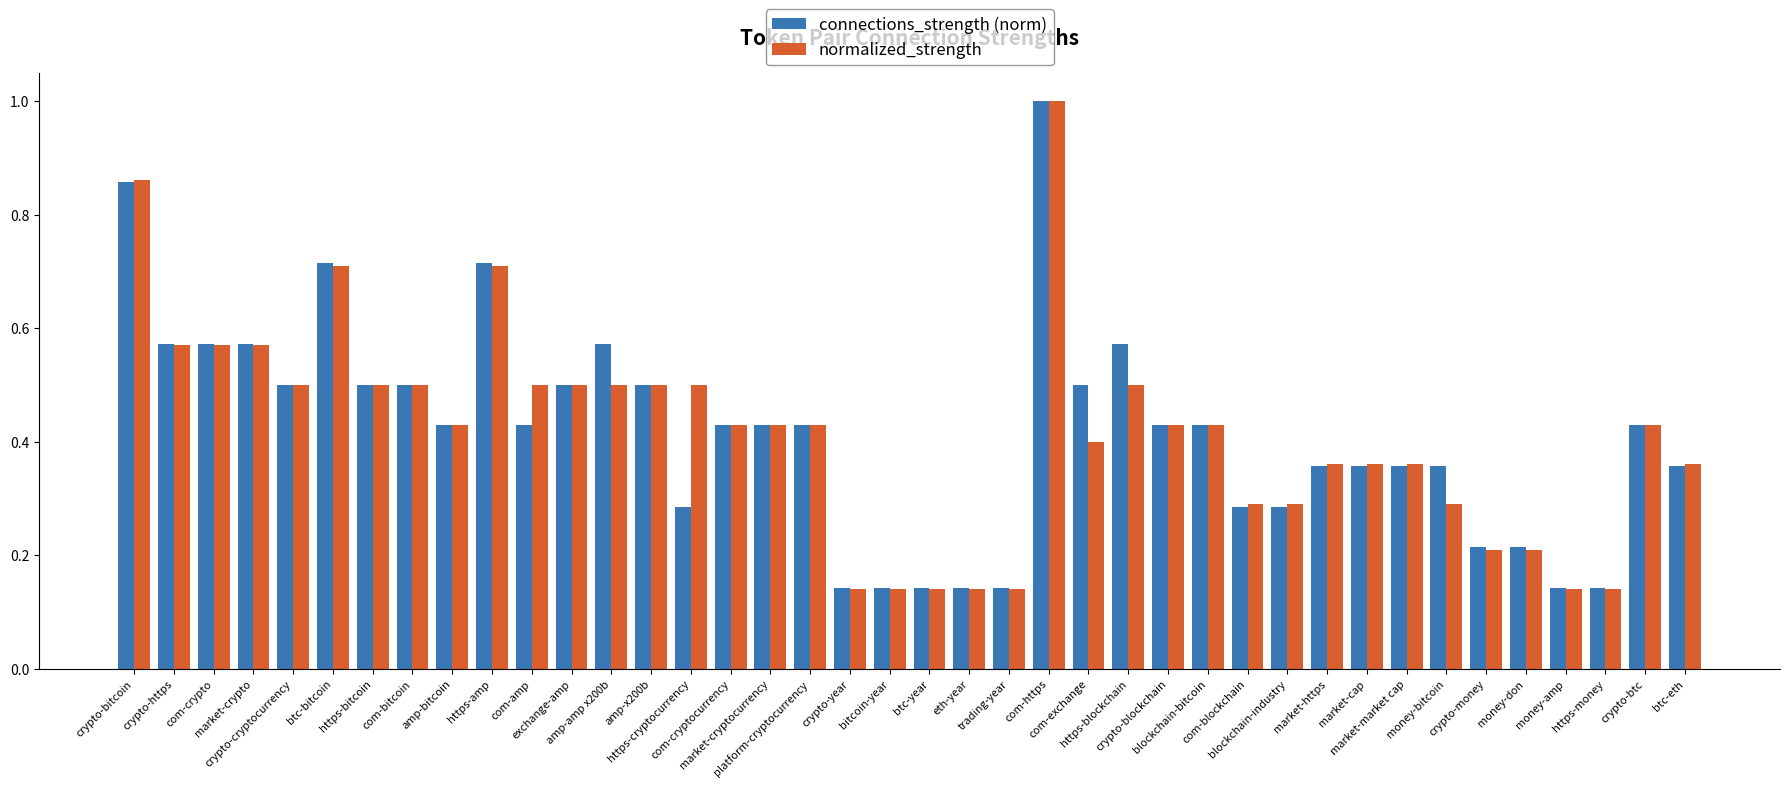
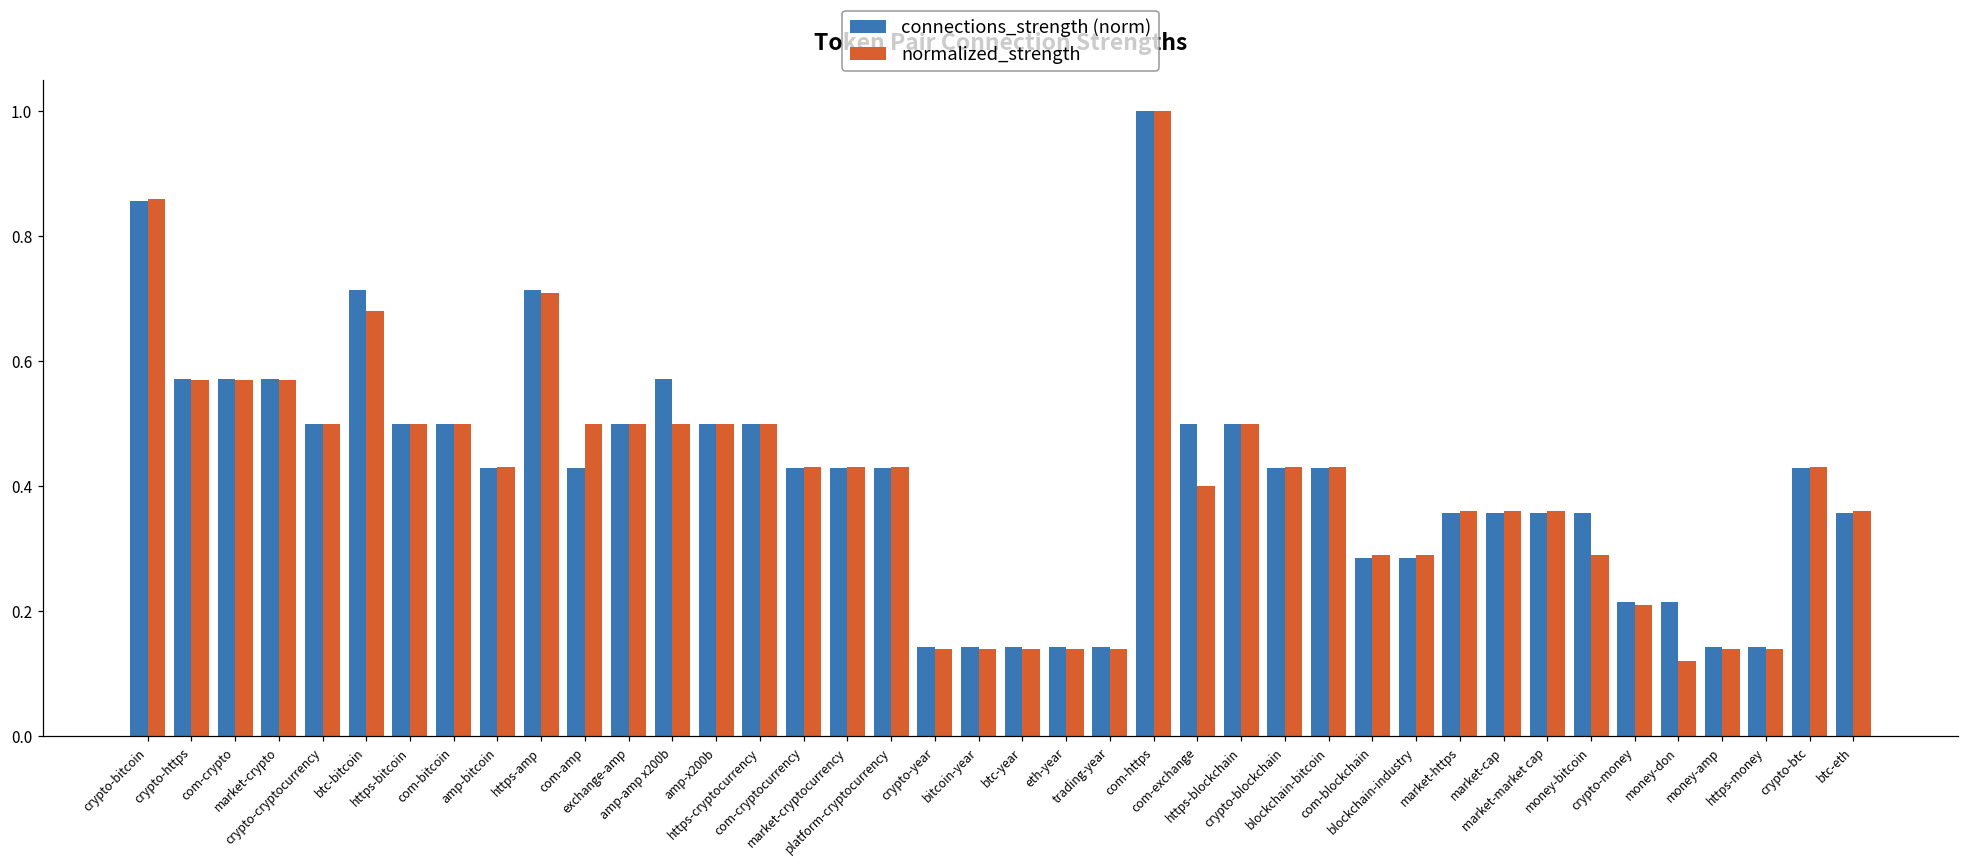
normalized_strength, btc-bitcoin: 0.71 -> 0.68
connections_strength (norm), https-cryptocurrency: 0.29 -> 0.50
connections_strength (norm), https-blockchain: 0.57 -> 0.50
normalized_strength, money-don: 0.21 -> 0.12
